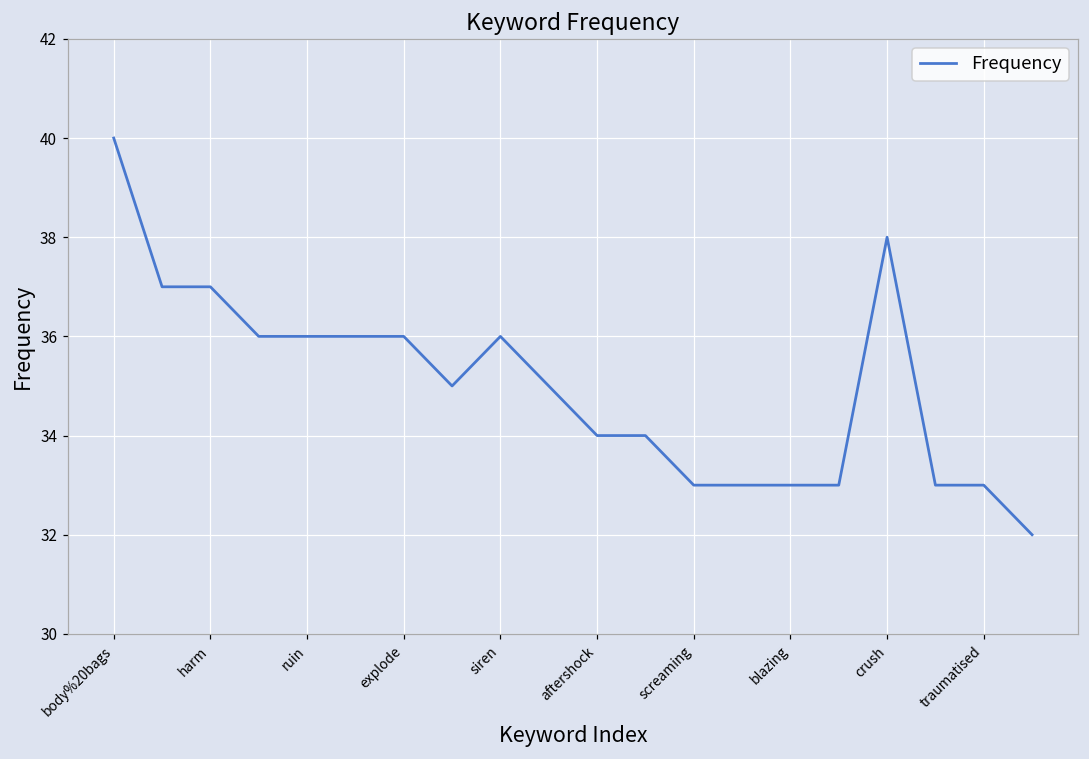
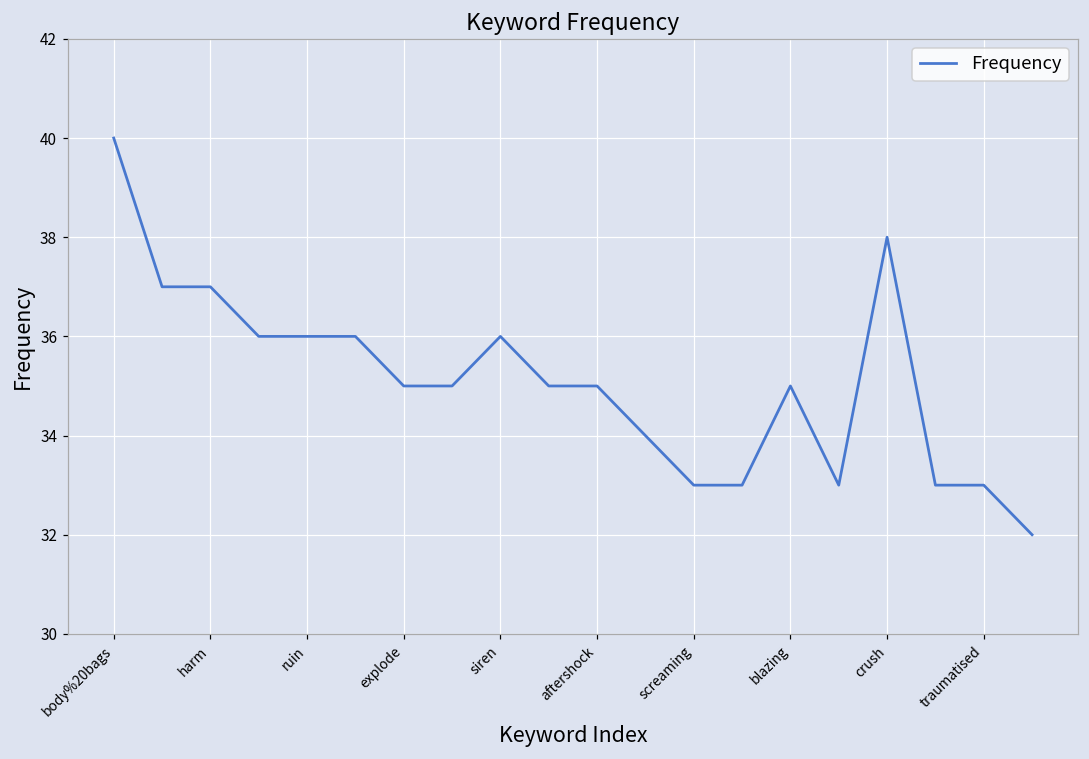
explode: 36 -> 35
aftershock: 34 -> 35
blazing: 33 -> 35
